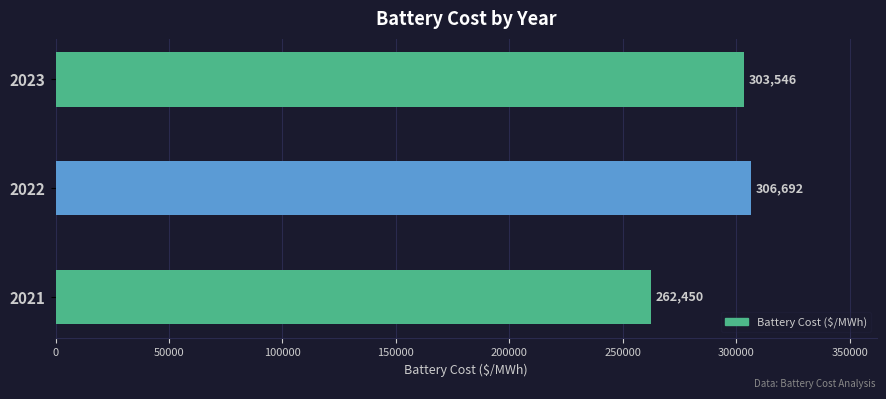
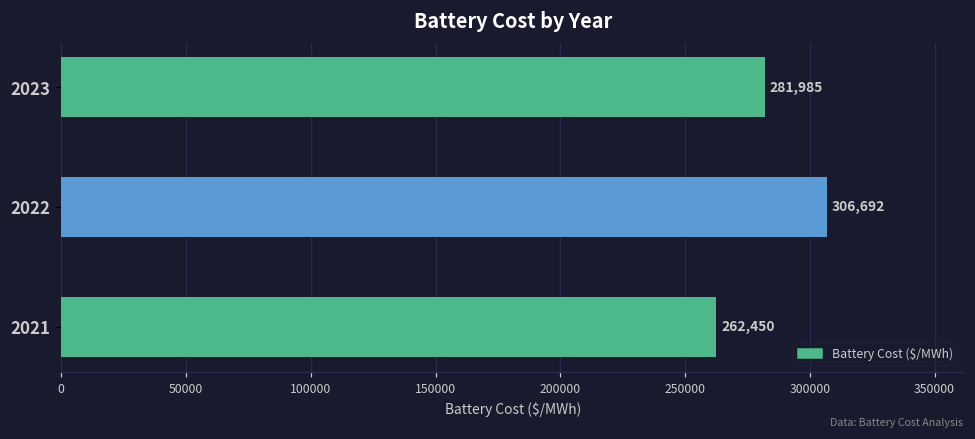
2023: 303,546 -> 281,985
